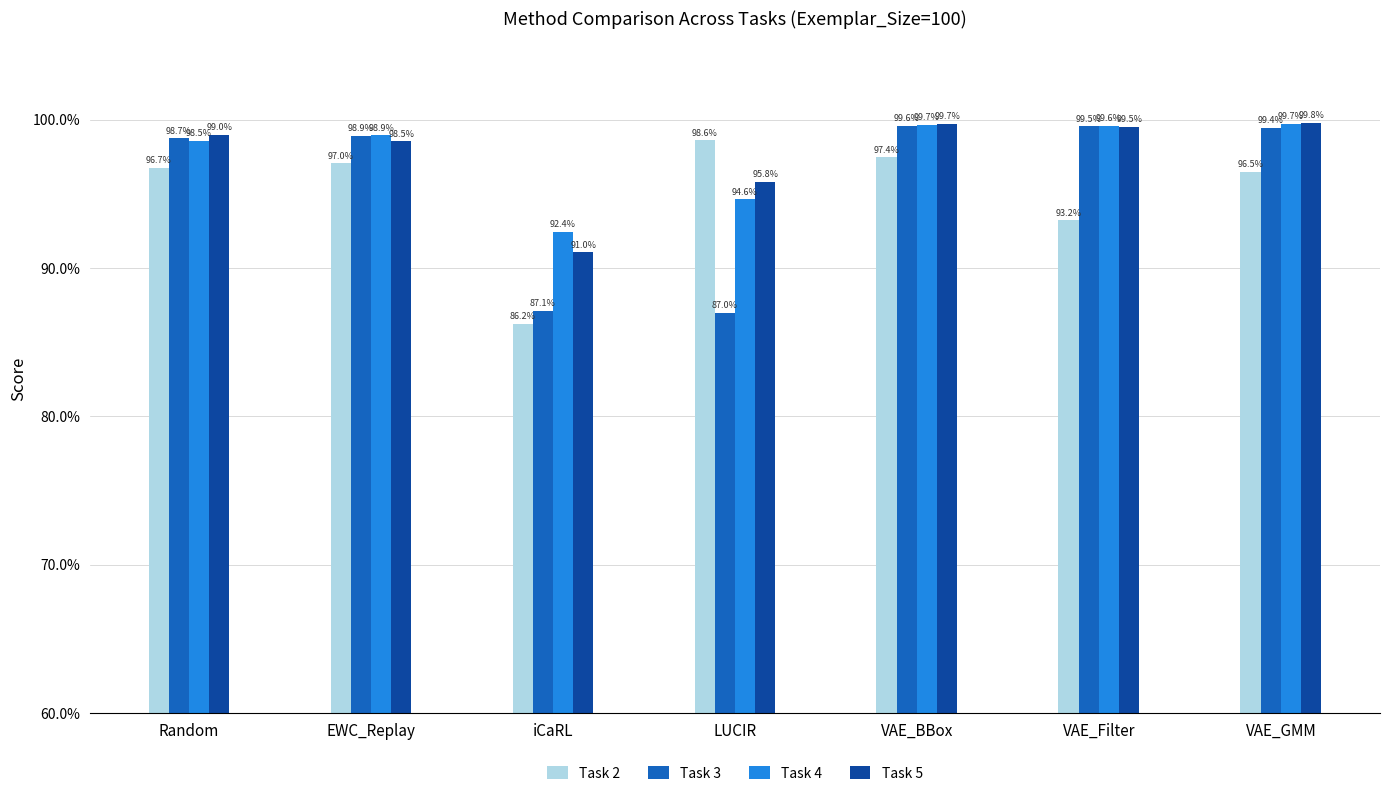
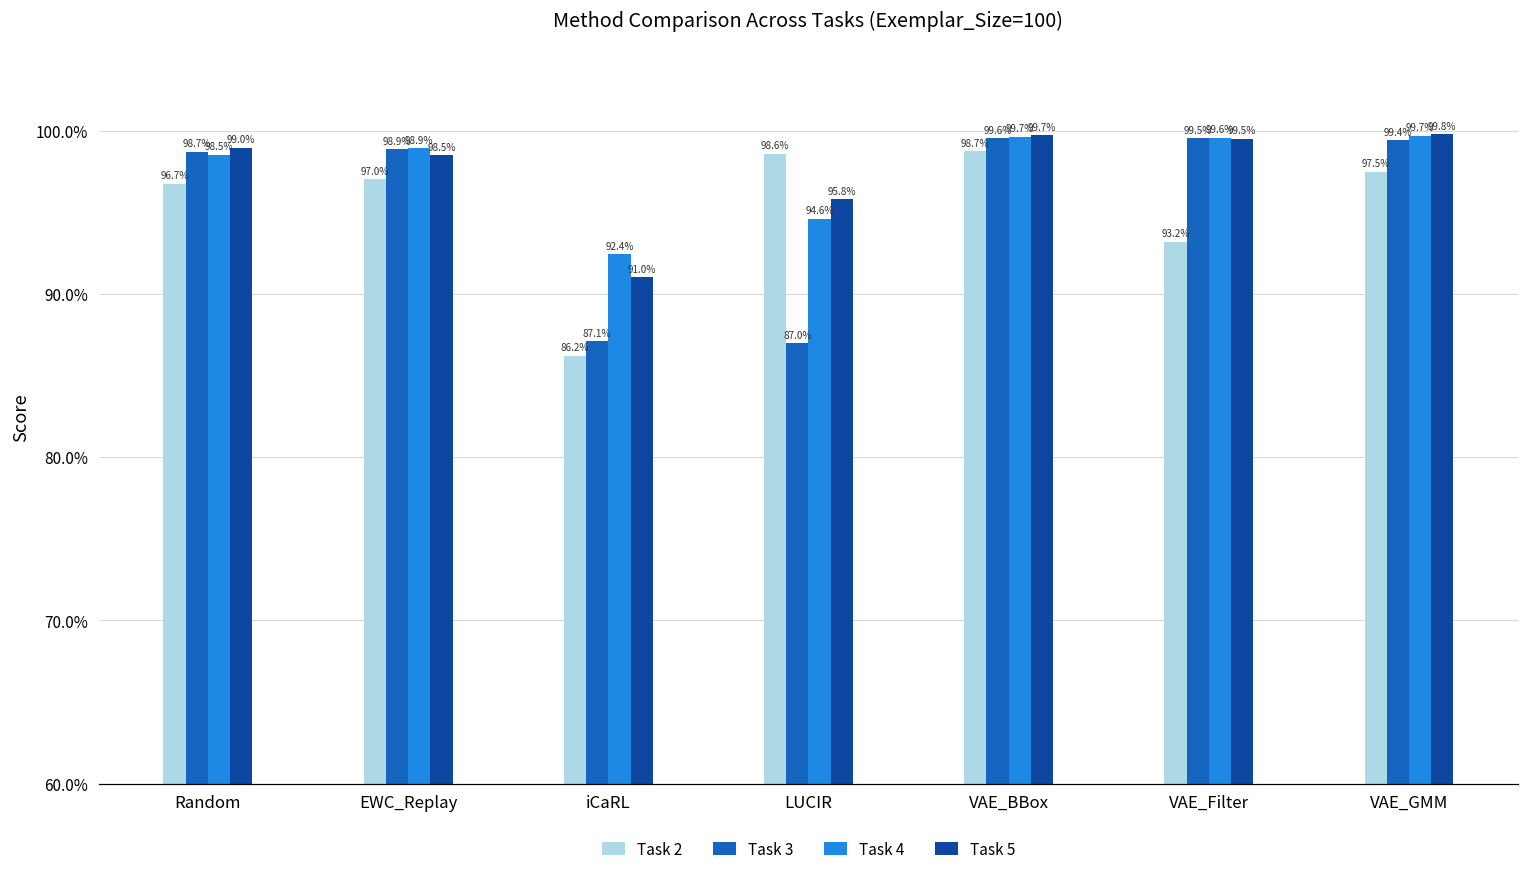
Task 2, VAE_BBox: 97.4% -> 98.7%
Task 2, VAE_GMM: 96.5% -> 97.5%
